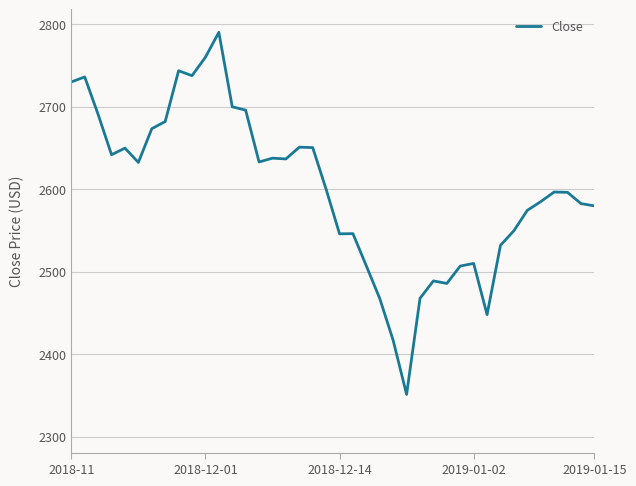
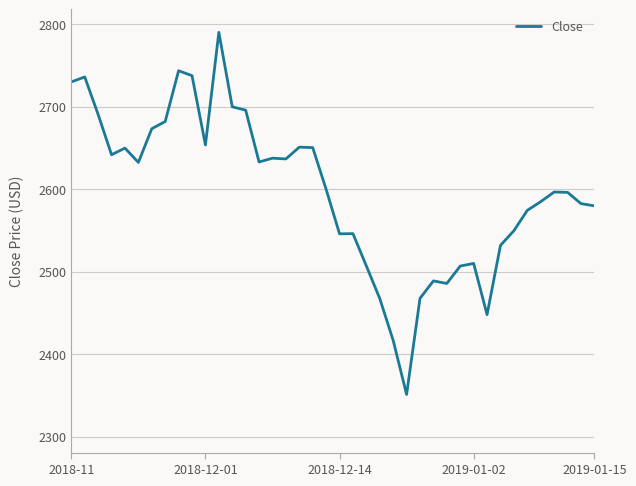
2018-12-01: 2760 -> 2650
